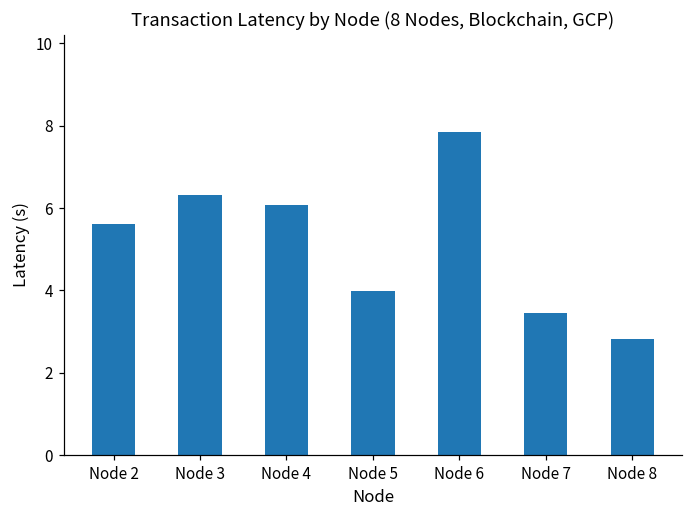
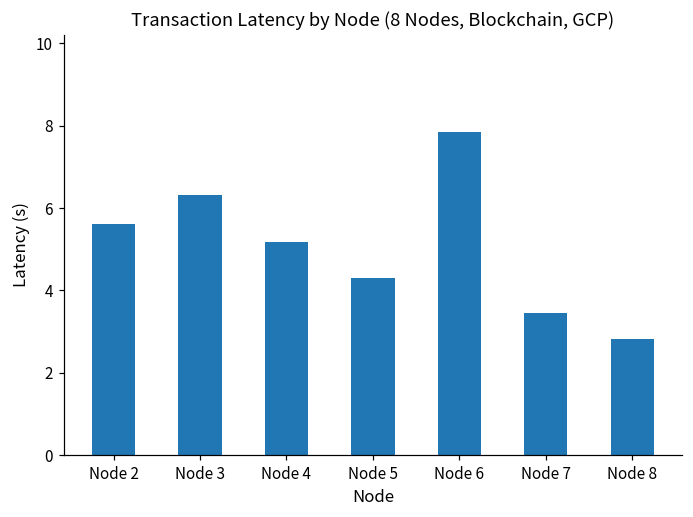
Node 4: 6.1 -> 5.2
Node 5: 4.0 -> 4.3
